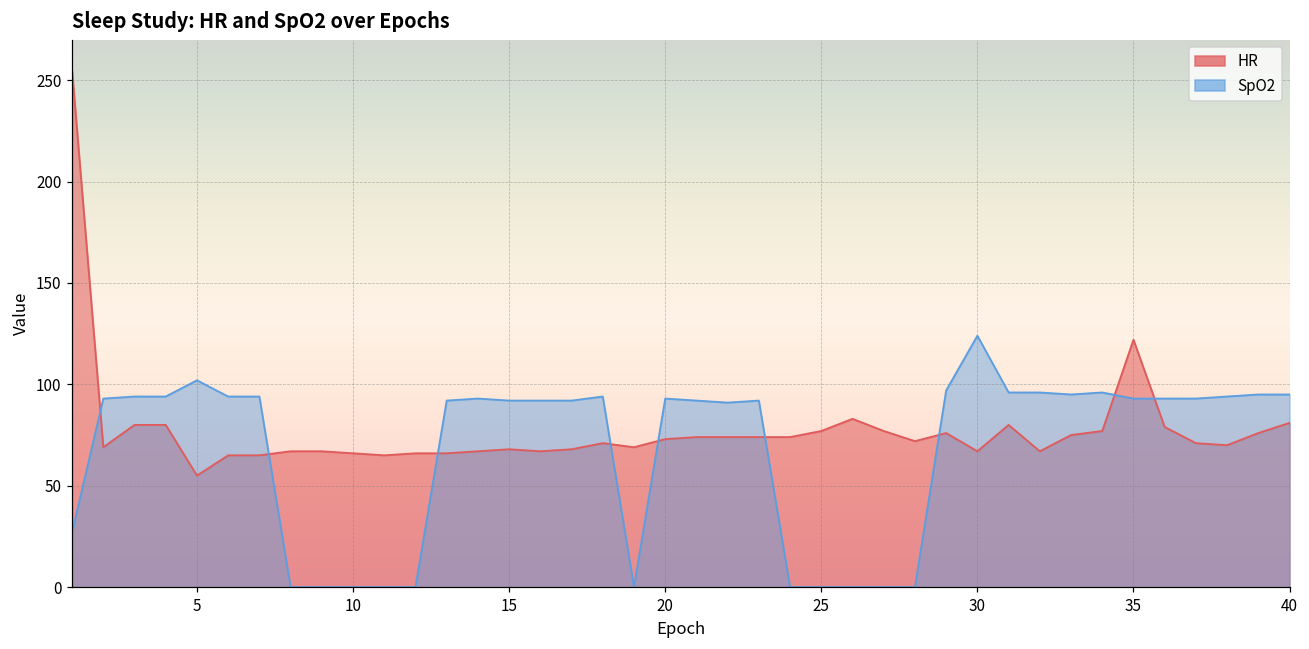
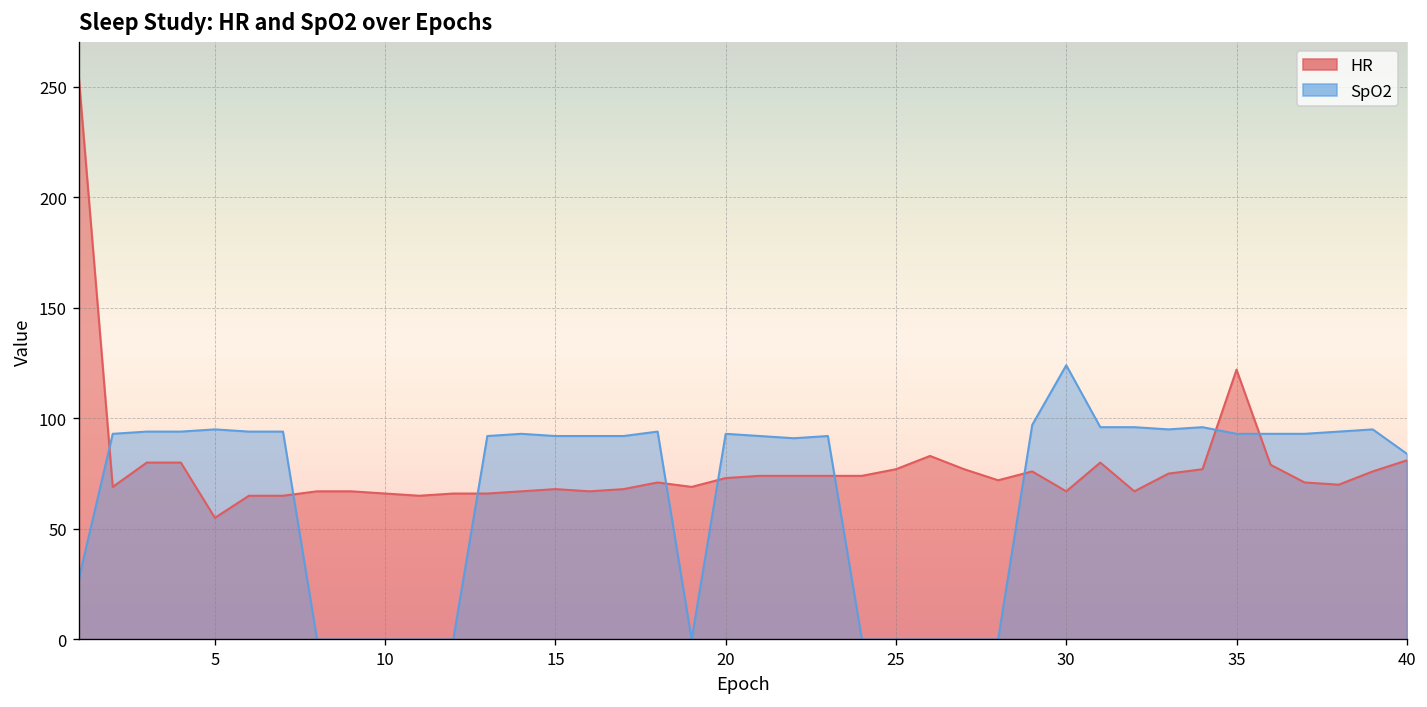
SpO2, 5: 102 -> 95
SpO2, 40: 95 -> 84
